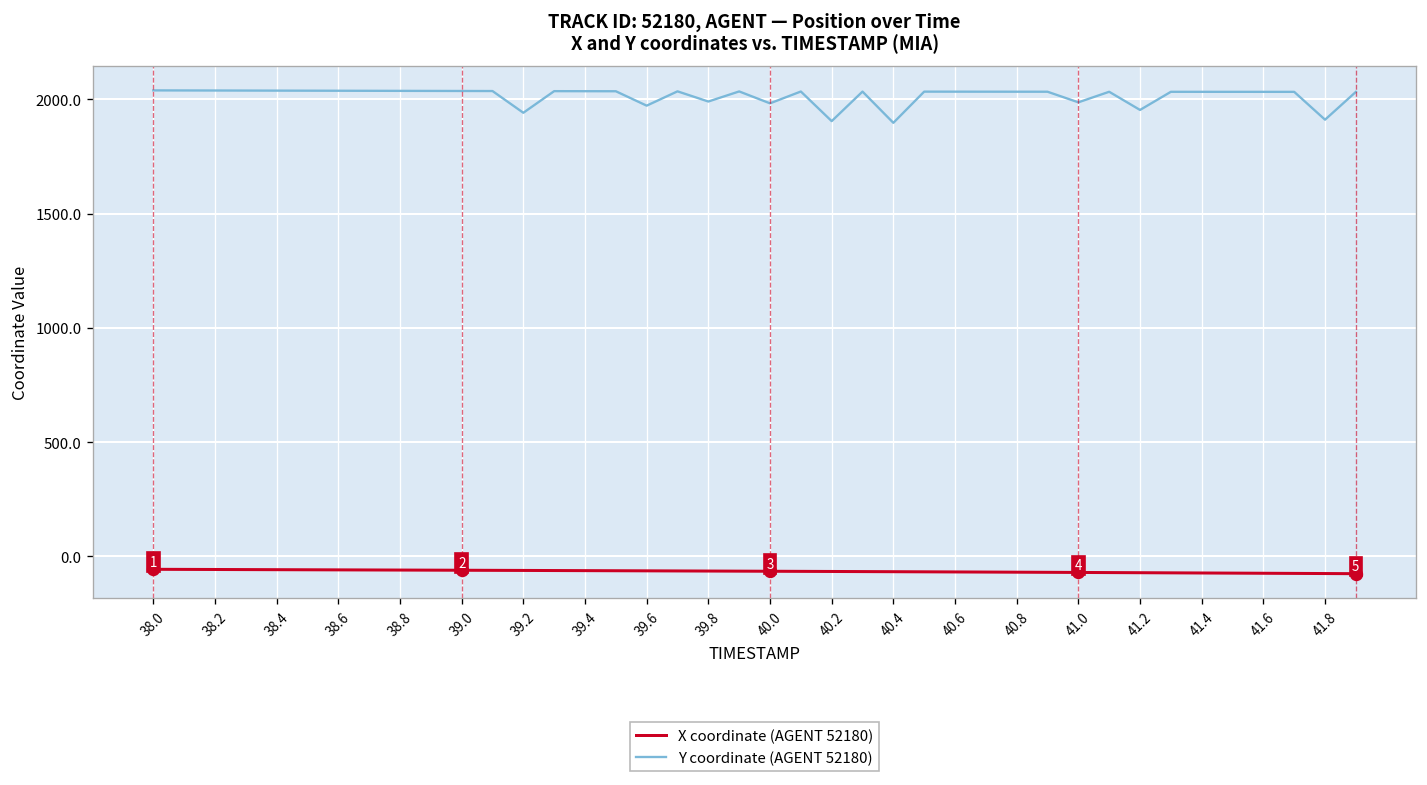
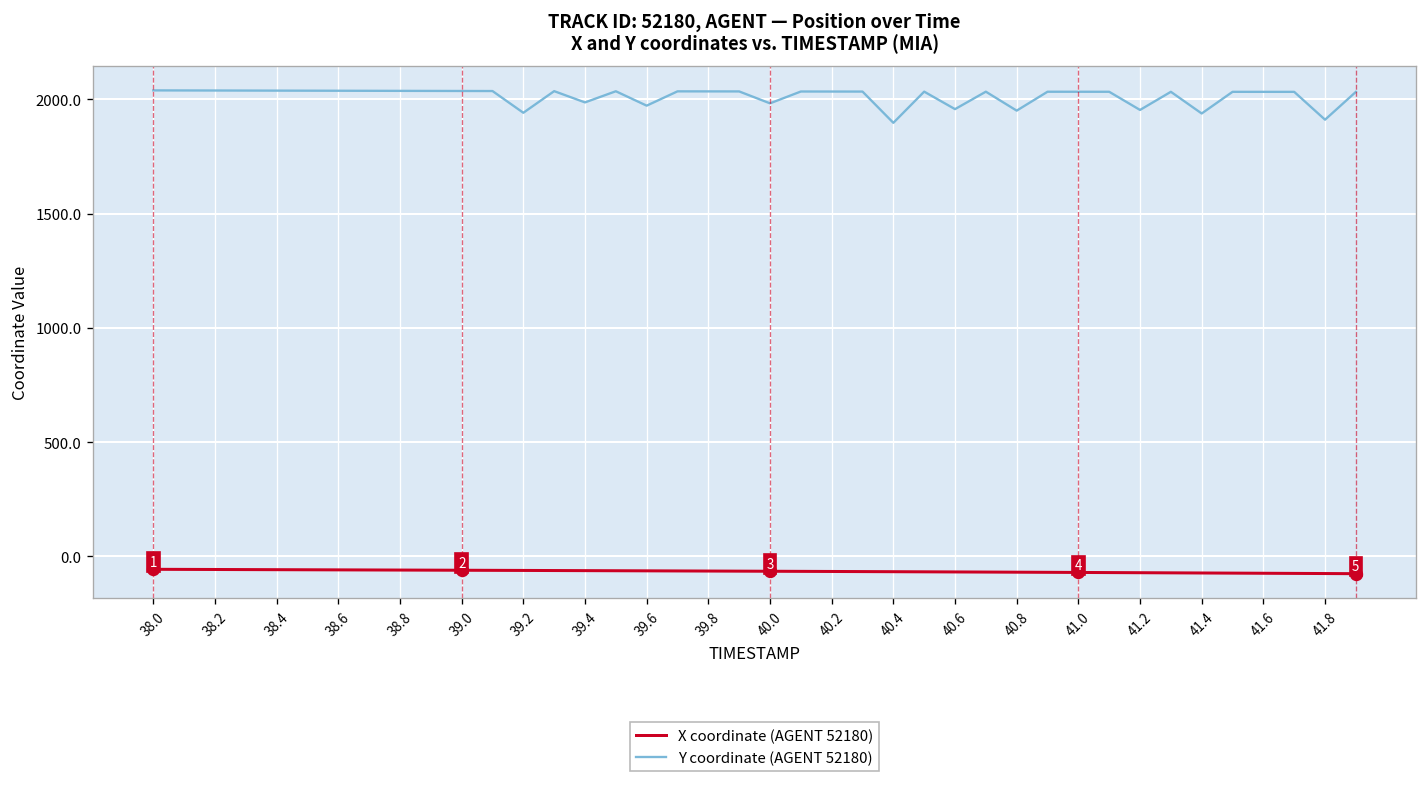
Y coordinate (AGENT 52180), 39.4: 2040 -> 1990
Y coordinate (AGENT 52180), 39.8: 1990 -> 2040
Y coordinate (AGENT 52180), 40.2: 1900 -> 2030
Y coordinate (AGENT 52180), 40.6: 2030 -> 1960
Y coordinate (AGENT 52180), 40.8: 2030 -> 1950
Y coordinate (AGENT 52180), 41.0: 1990 -> 2030
Y coordinate (AGENT 52180), 41.4: 2030 -> 1940
